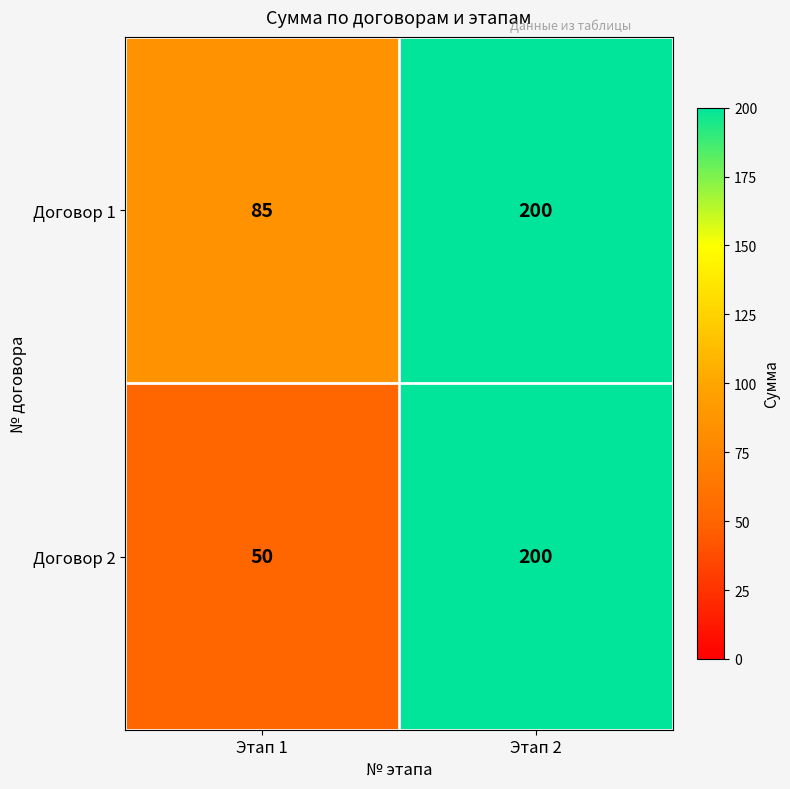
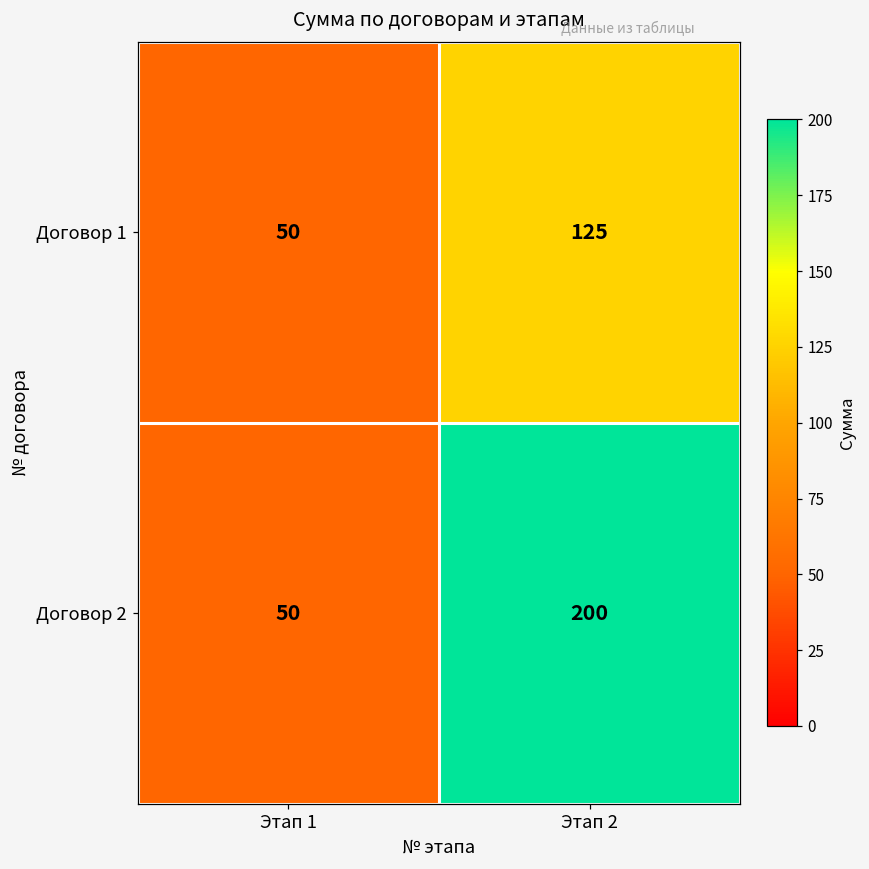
Договор 1, Этап 1: 85 -> 50
Договор 1, Этап 2: 200 -> 125
